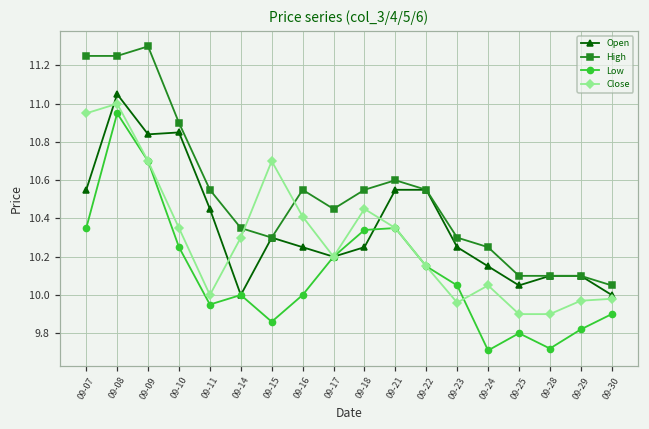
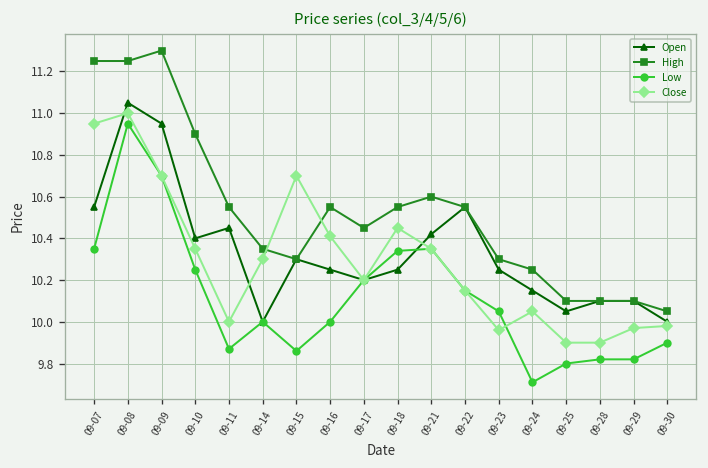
Open, 09-09: 10.84 -> 10.95
Open, 09-10: 10.85 -> 10.40
Low, 09-11: 9.95 -> 9.87
Open, 09-21: 10.55 -> 10.42
Low, 09-28: 9.72 -> 9.82
